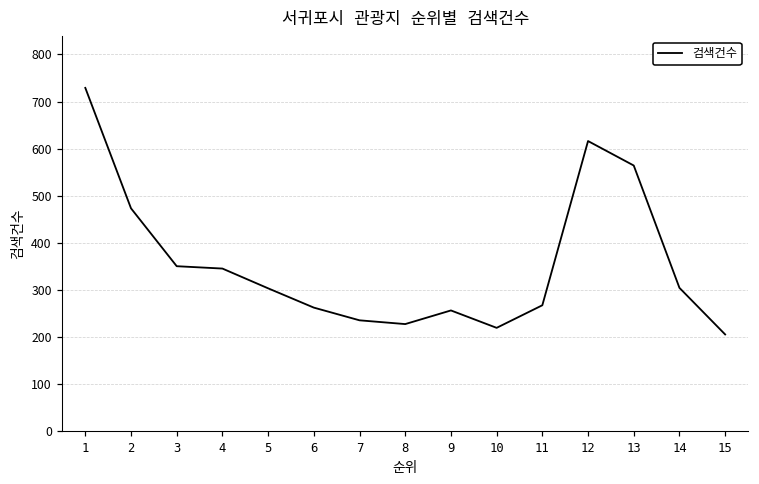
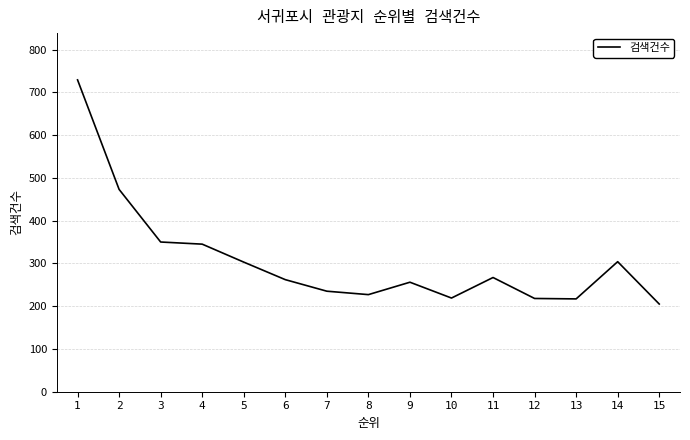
12: 620 -> 220
13: 560 -> 220
